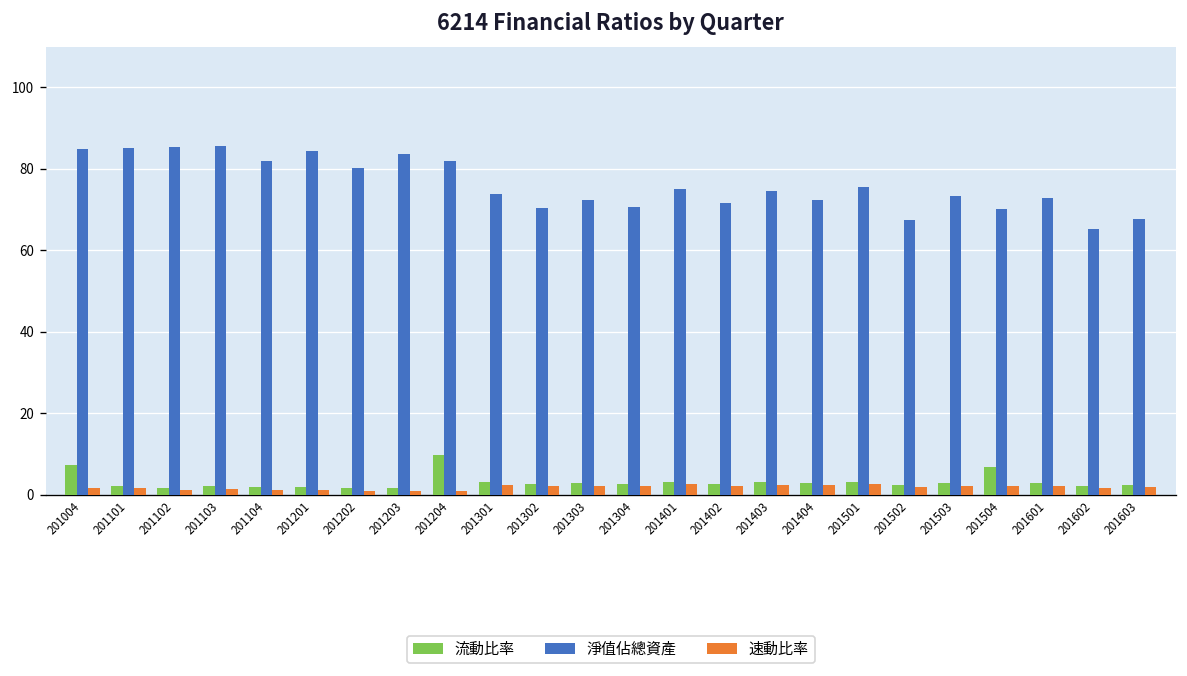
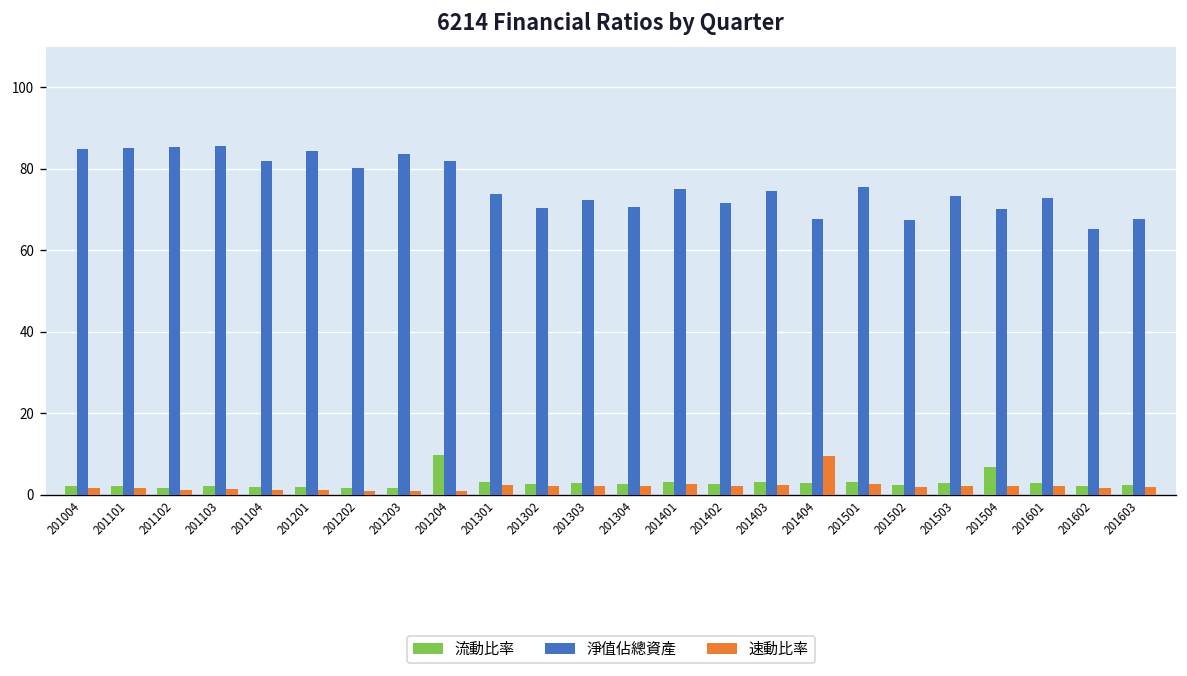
流動比率, 201004: 7 -> 2
淨值佔總資產, 201404: 72 -> 68
速動比率, 201404: 2 -> 9
